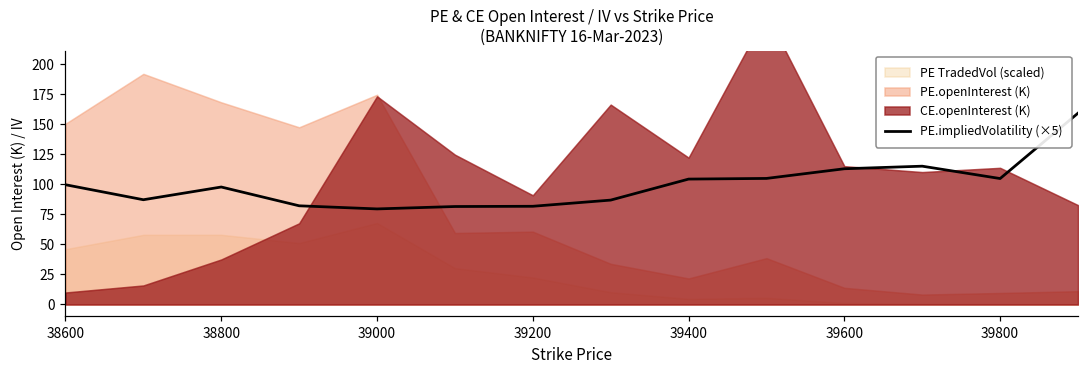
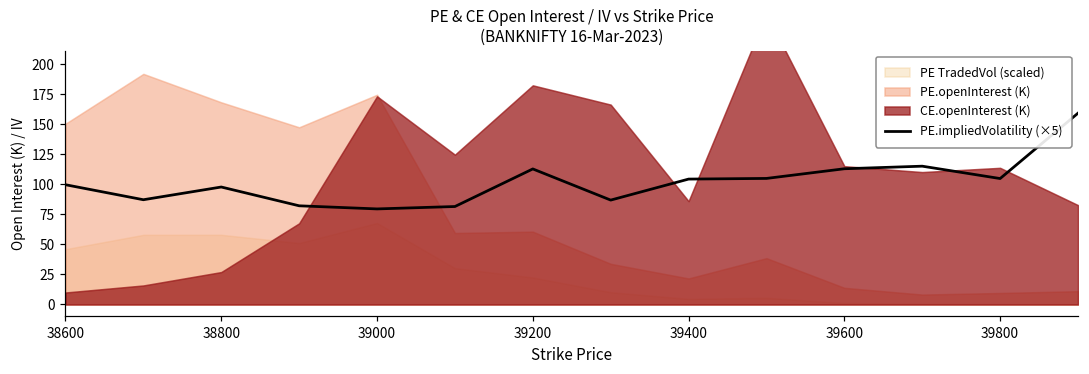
CE.openInterest (K), 38800: 37 -> 27
PE.impliedVolatility (×5), 39200: 82 -> 113
CE.openInterest (K), 39200: 91 -> 183
CE.openInterest (K), 39400: 122 -> 86
